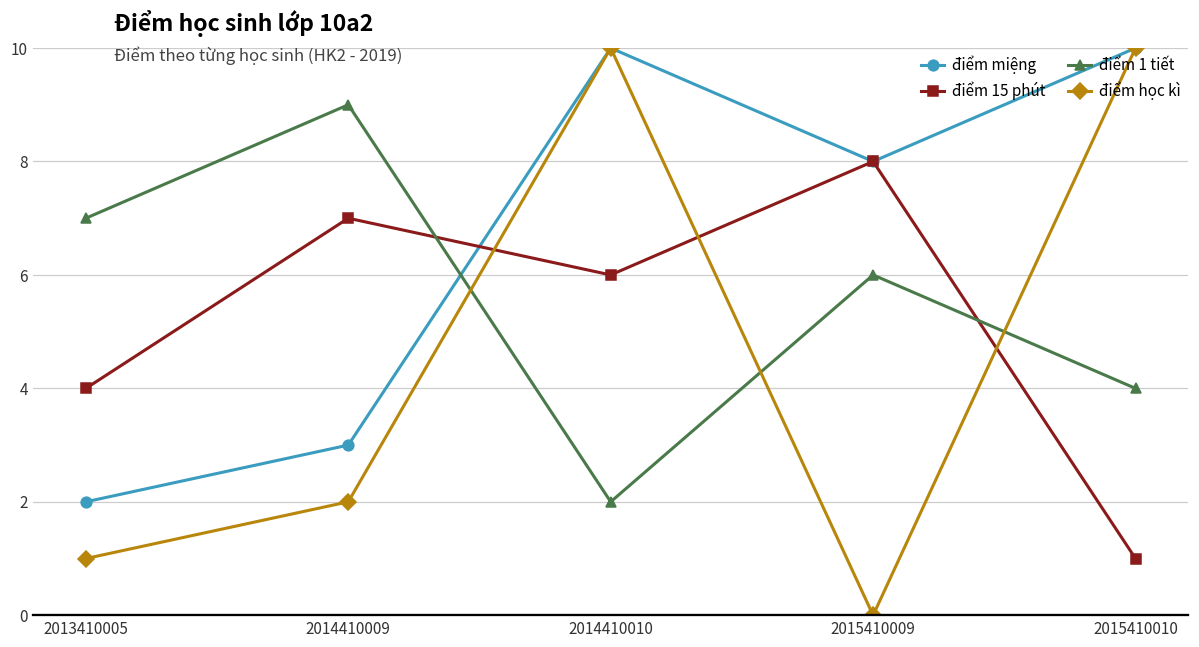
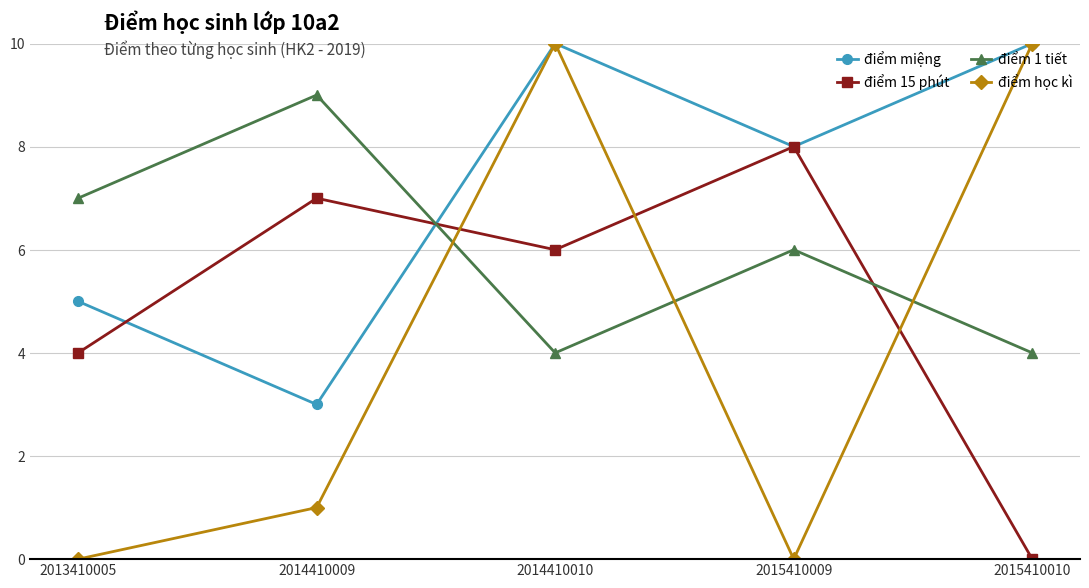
điểm miệng, 2013410005: 2 -> 5
điểm học kì, 2013410005: 1 -> 0
điểm học kì, 2014410009: 2 -> 1
điểm 1 tiết, 2014410010: 2 -> 4
điểm 15 phút, 2015410010: 1 -> 0
